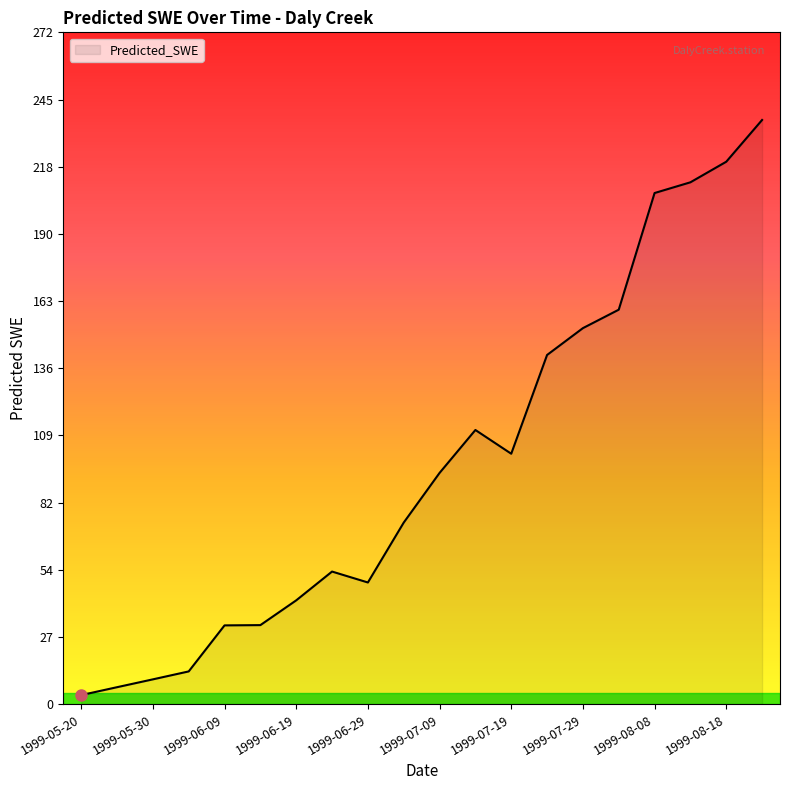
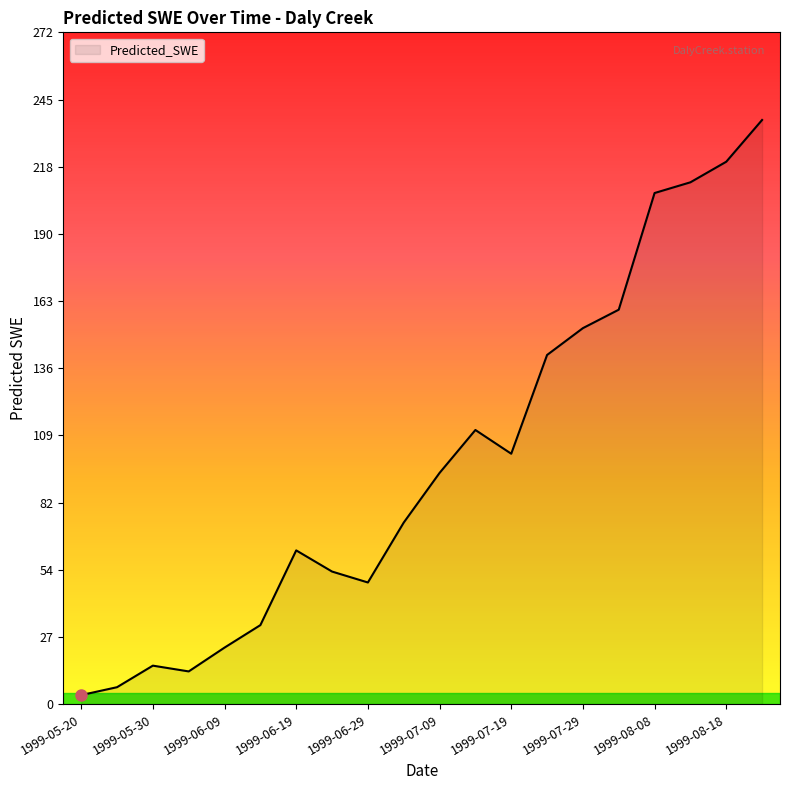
Predicted_SWE, 1999-05-30: 10 -> 16
Predicted_SWE, 1999-06-09: 32 -> 23
Predicted_SWE, 1999-06-19: 42 -> 62
